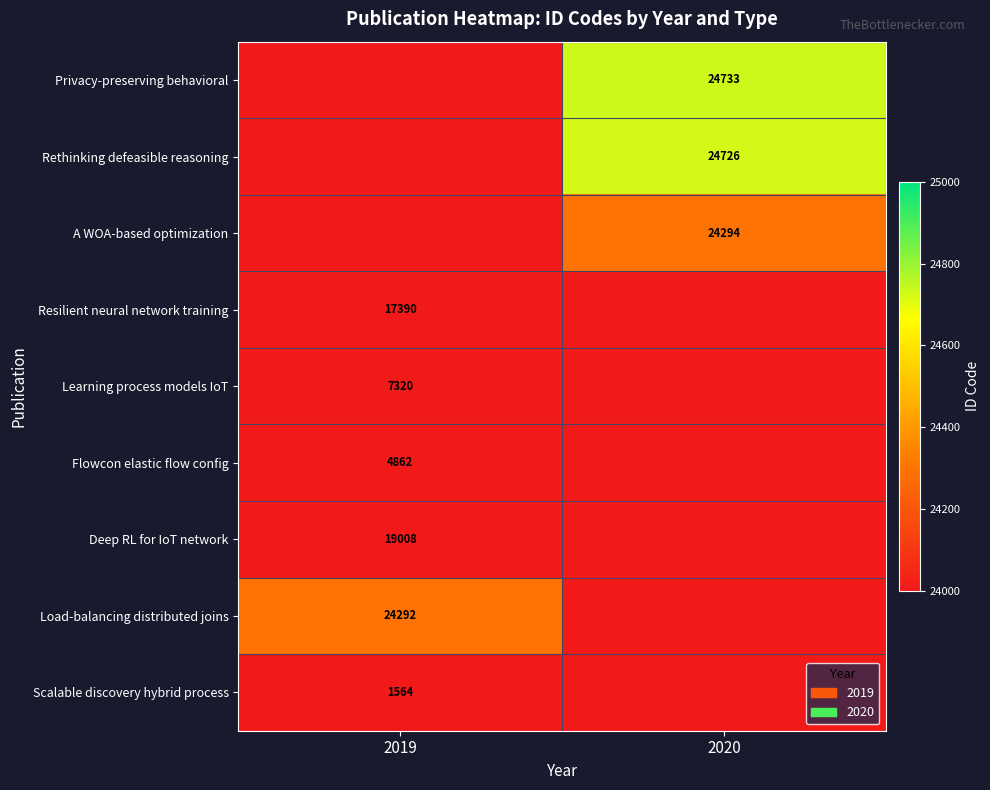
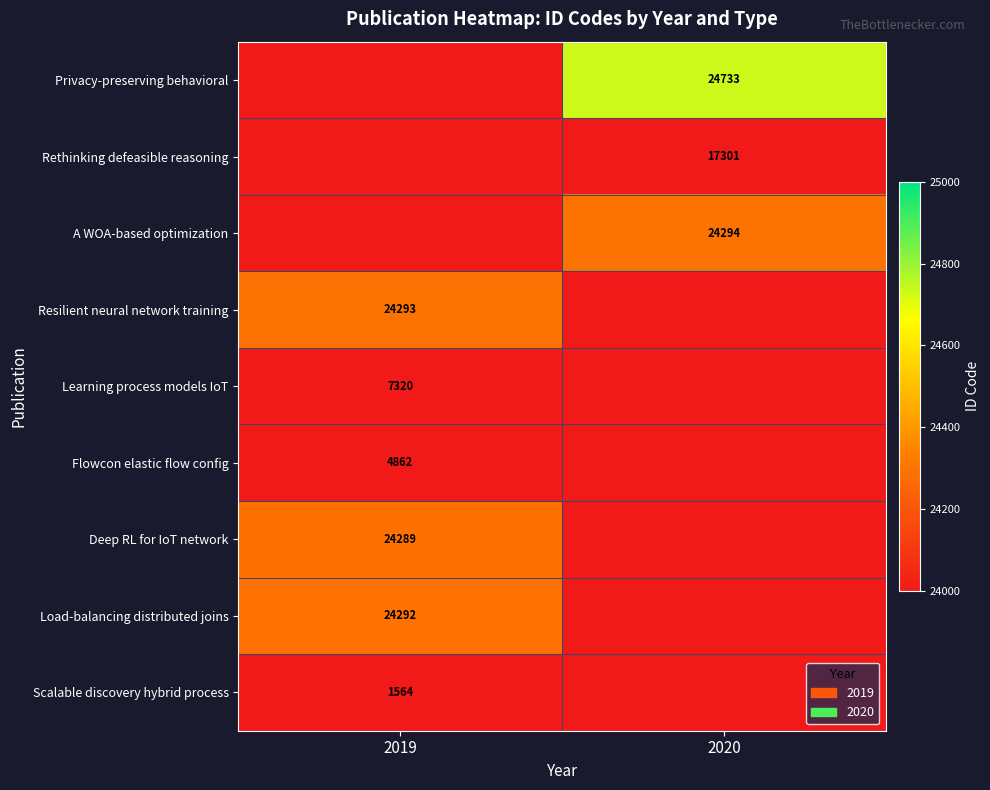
Rethinking defeasible reasoning, 2020: 24726 -> 17301
Resilient neural network training, 2019: 17390 -> 24293
Deep RL for IoT network, 2019: 19008 -> 24289
